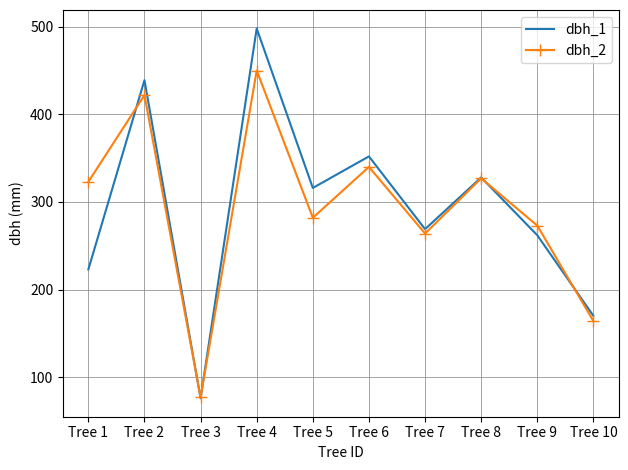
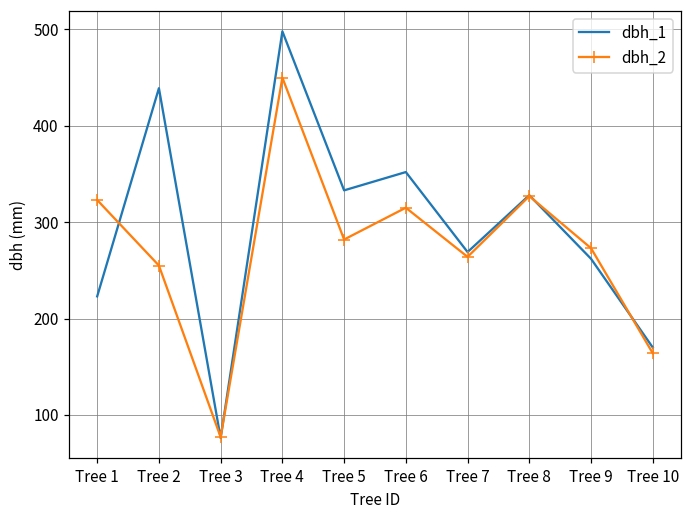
dbh_2, Tree 2: 420 -> 260
dbh_1, Tree 5: 320 -> 330
dbh_2, Tree 6: 340 -> 320
